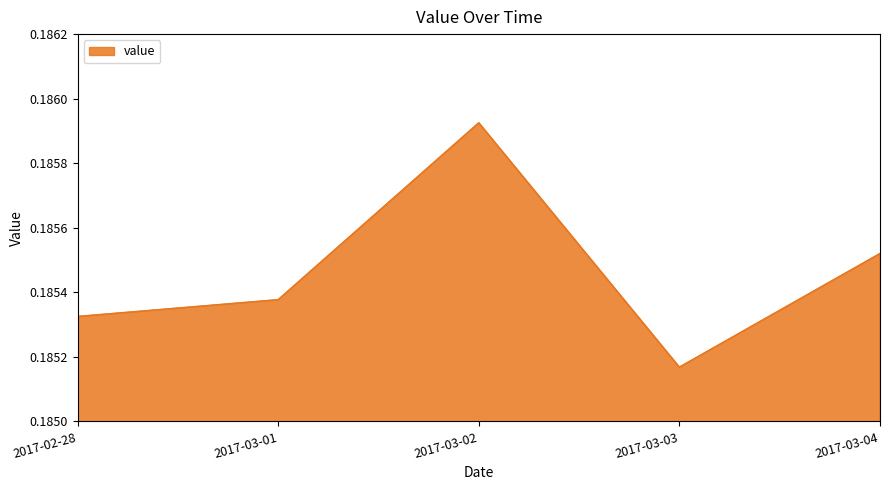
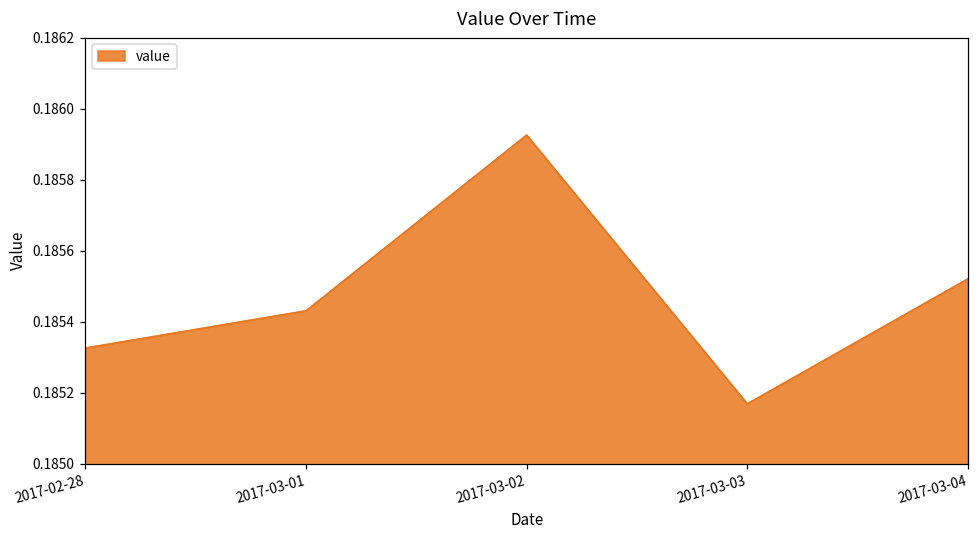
2017-03-01: 0.18538 -> 0.18543
